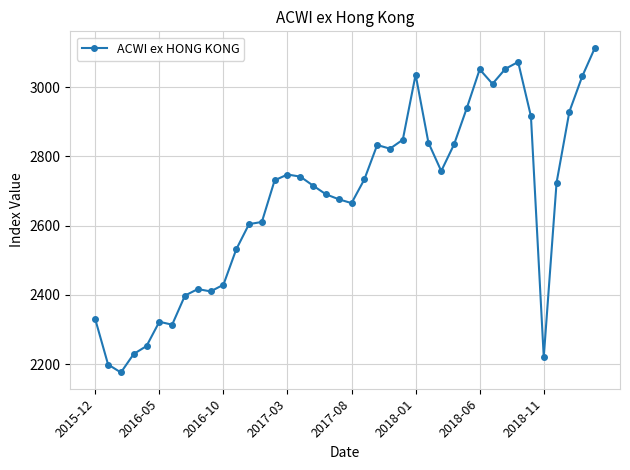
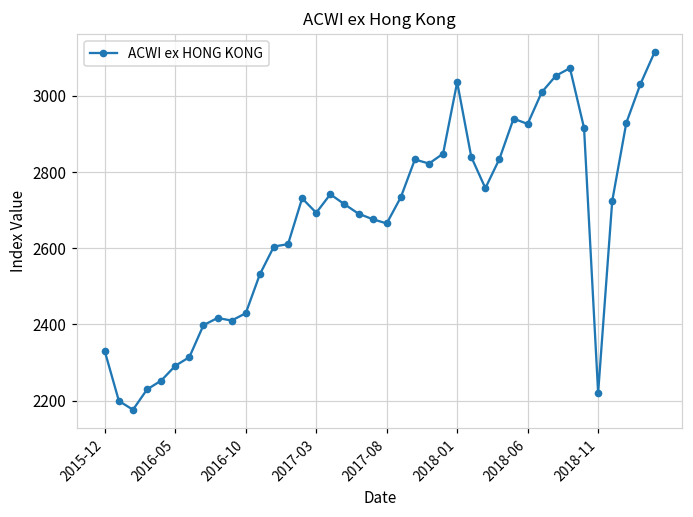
2016-05: 2320 -> 2290
2017-03: 2750 -> 2690
2018-06: 3050 -> 2930
